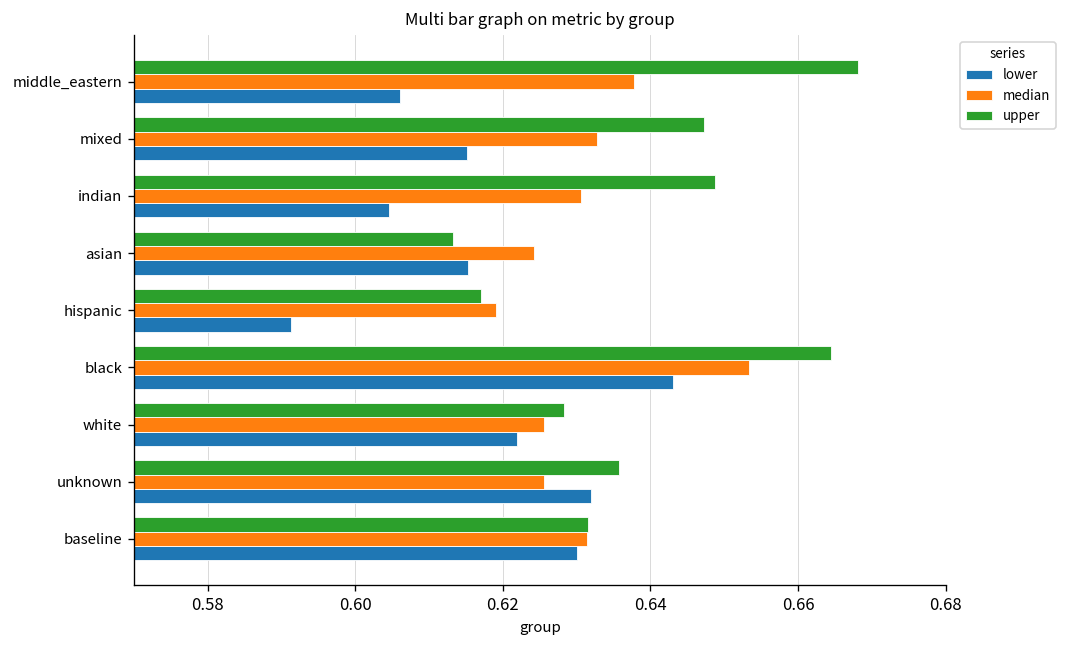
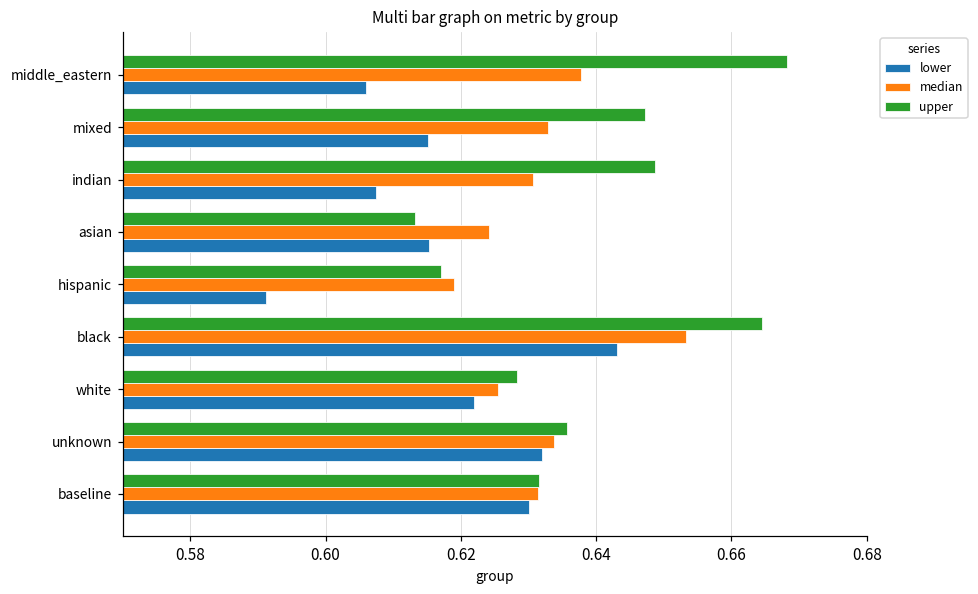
lower, indian: 0.605 -> 0.607
median, unknown: 0.626 -> 0.634
